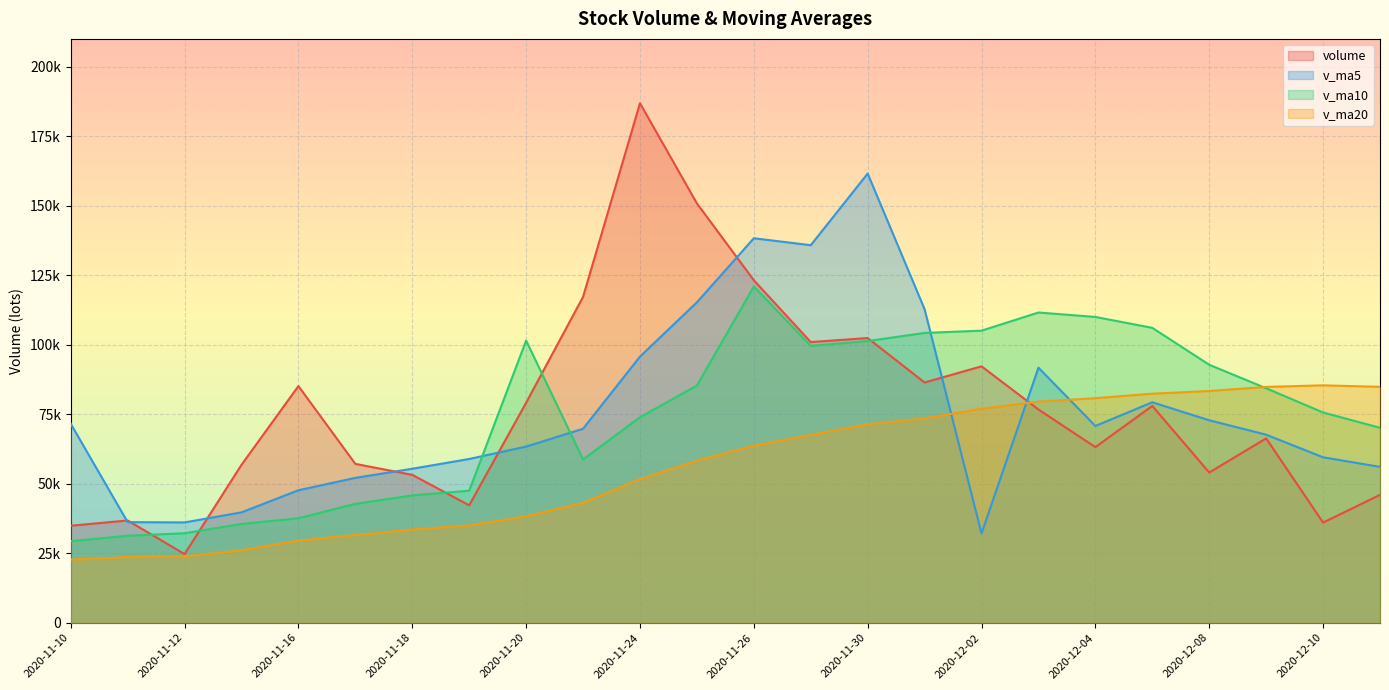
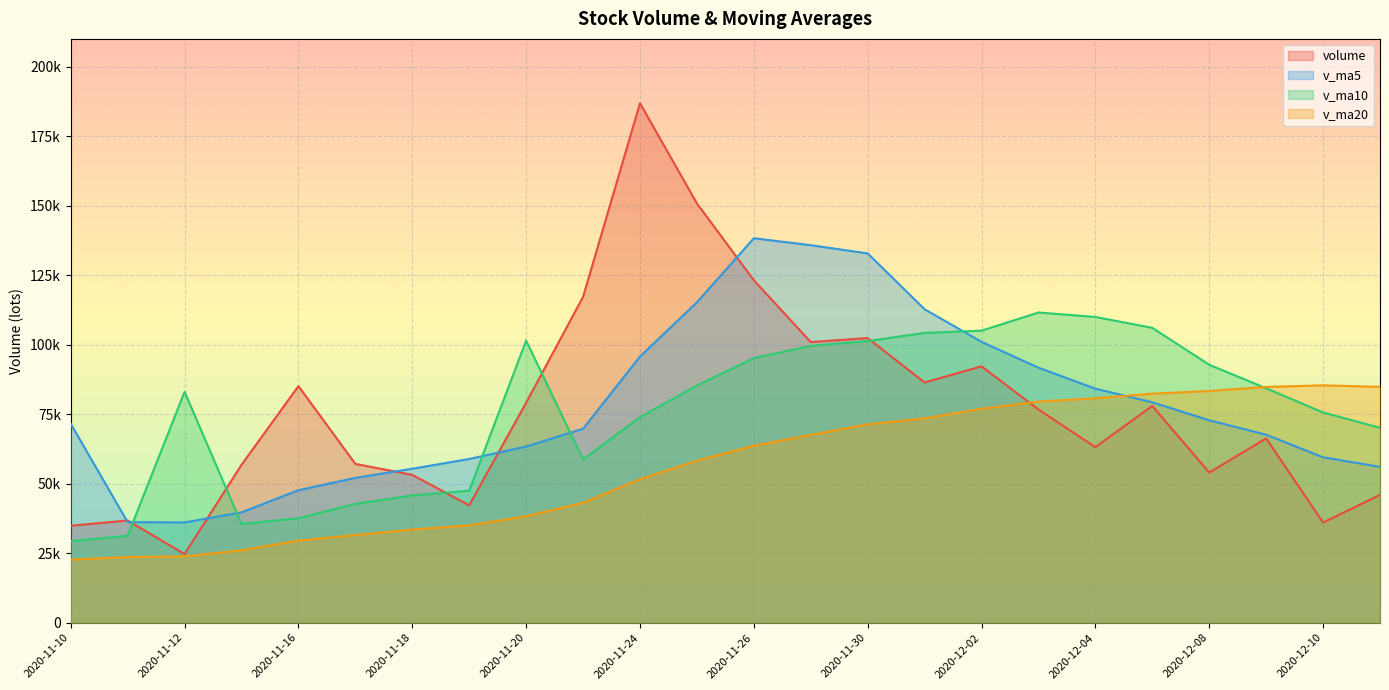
v_ma10, 2020-11-12: 32000 -> 83000
v_ma10, 2020-11-26: 121000 -> 95000
v_ma5, 2020-11-30: 162000 -> 133000
v_ma5, 2020-12-02: 32000 -> 101000
v_ma5, 2020-12-04: 71000 -> 84000
